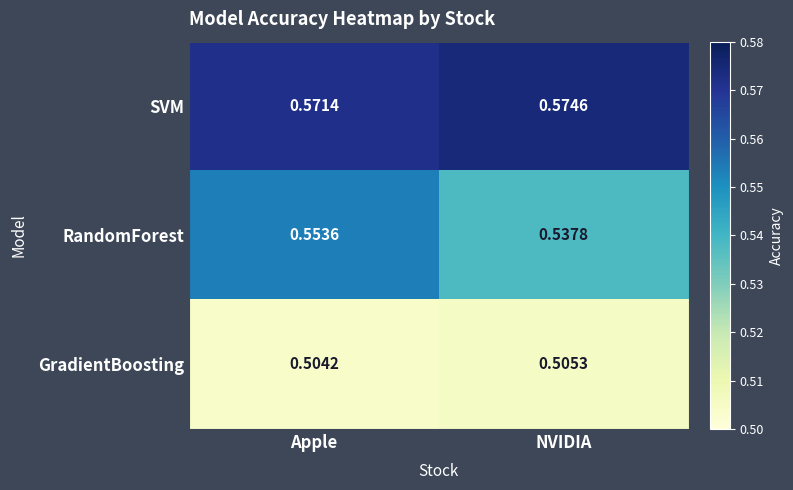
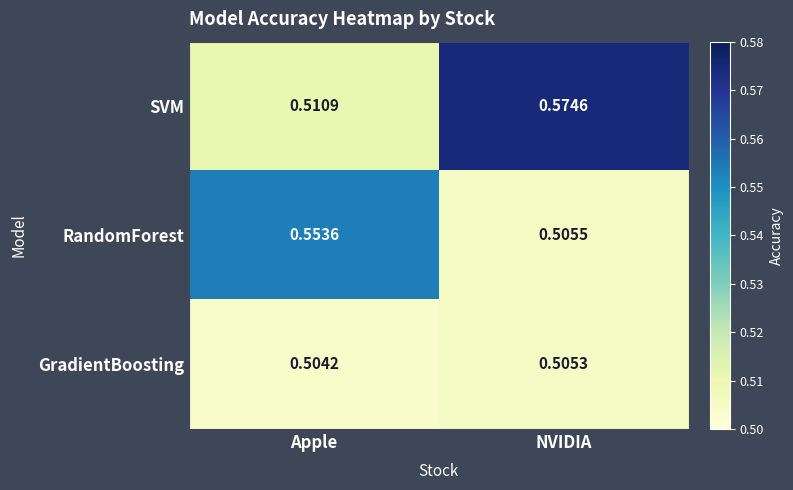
SVM, Apple: 0.5714 -> 0.5109
RandomForest, NVIDIA: 0.5378 -> 0.5055
